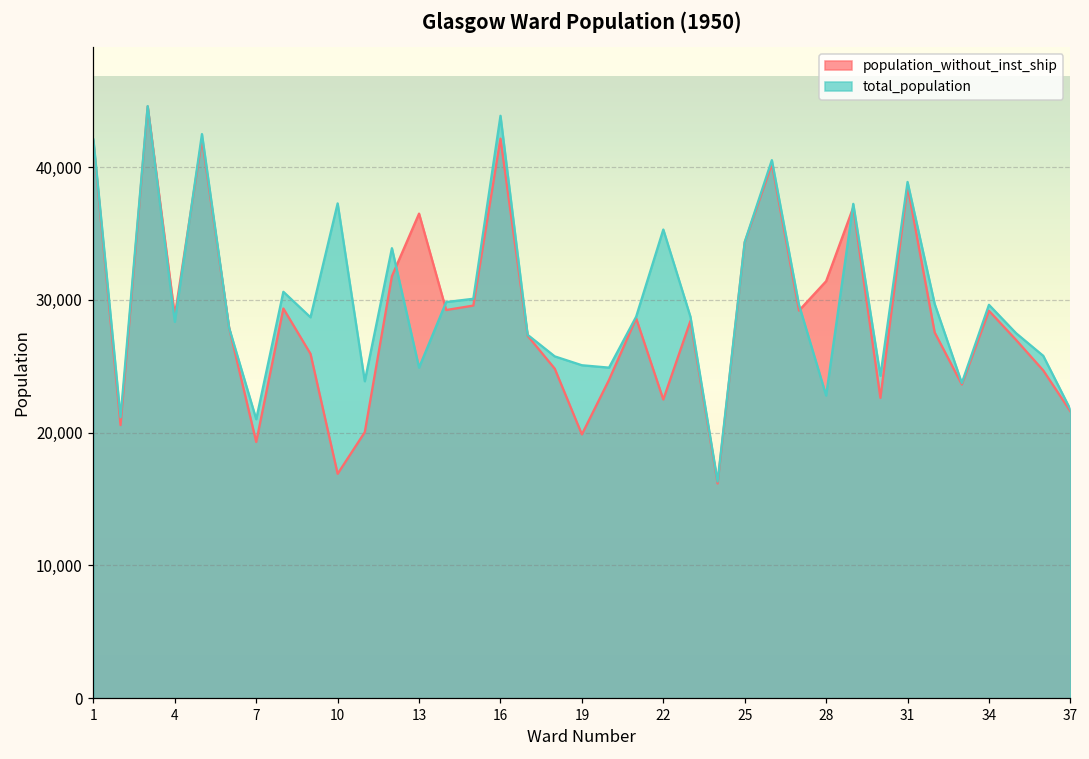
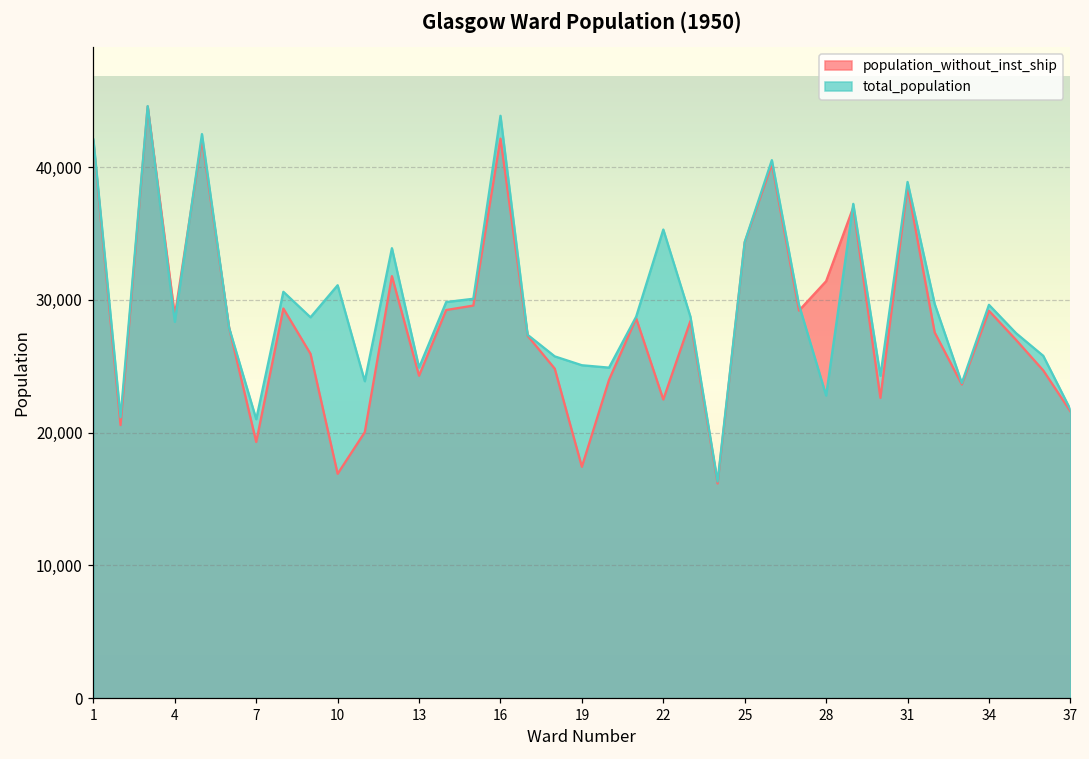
total_population, 10: 37,300 -> 31,100
population_without_inst_ship, 13: 36,500 -> 24,300
population_without_inst_ship, 19: 19,900 -> 17,400
